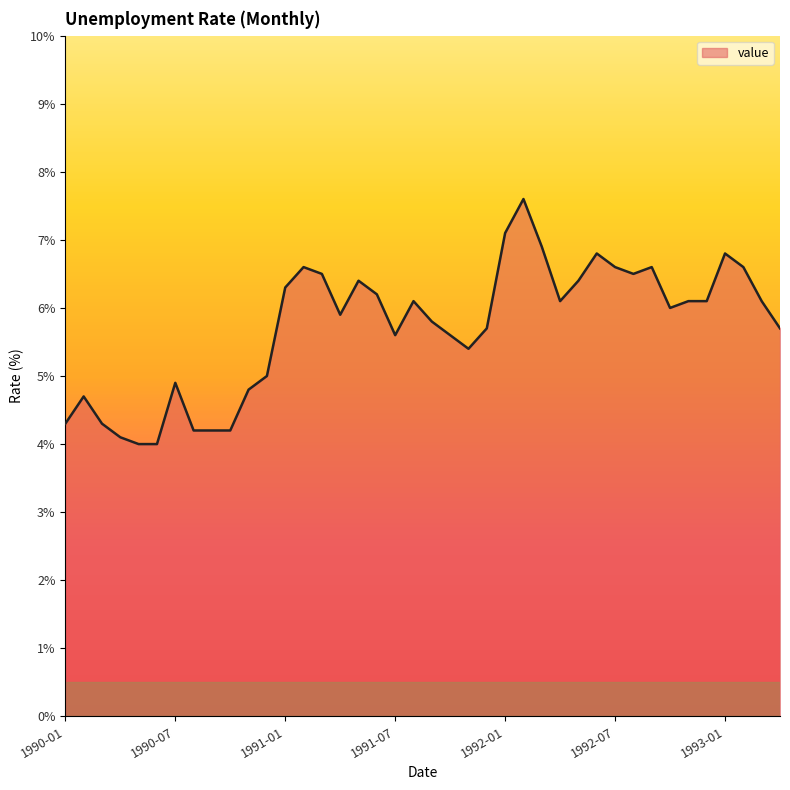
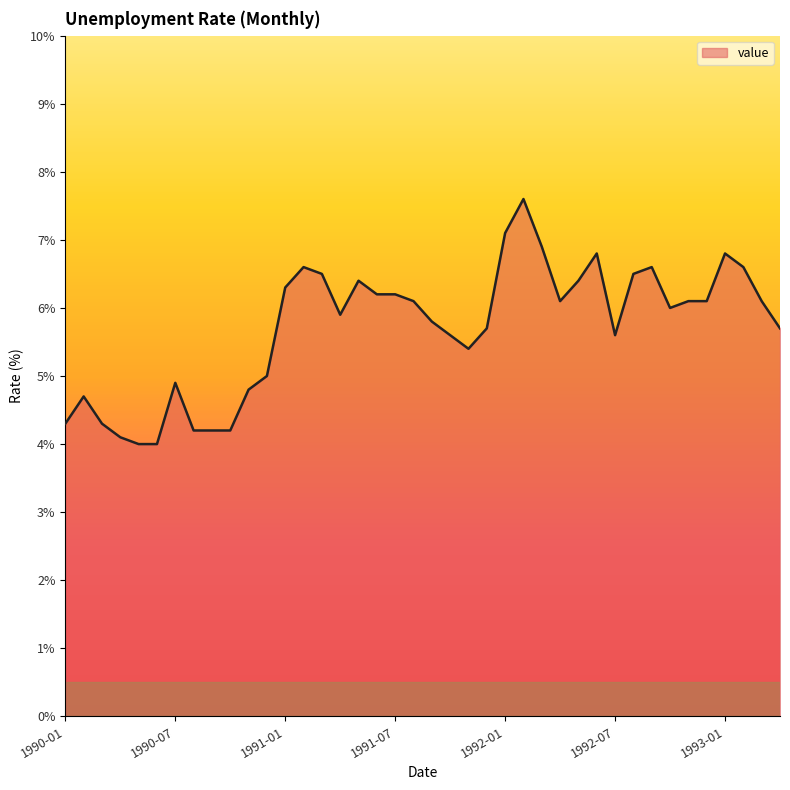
1991-07: 5.6% -> 6.2%
1992-07: 6.6% -> 5.6%
